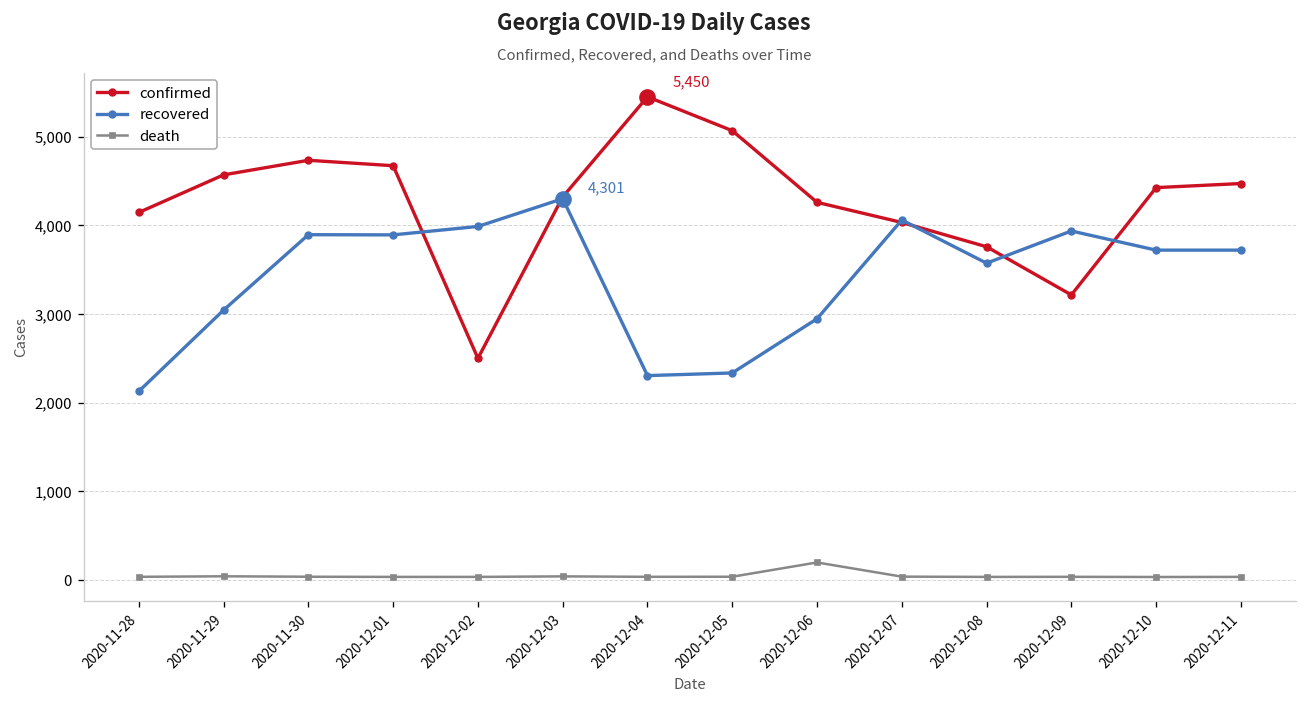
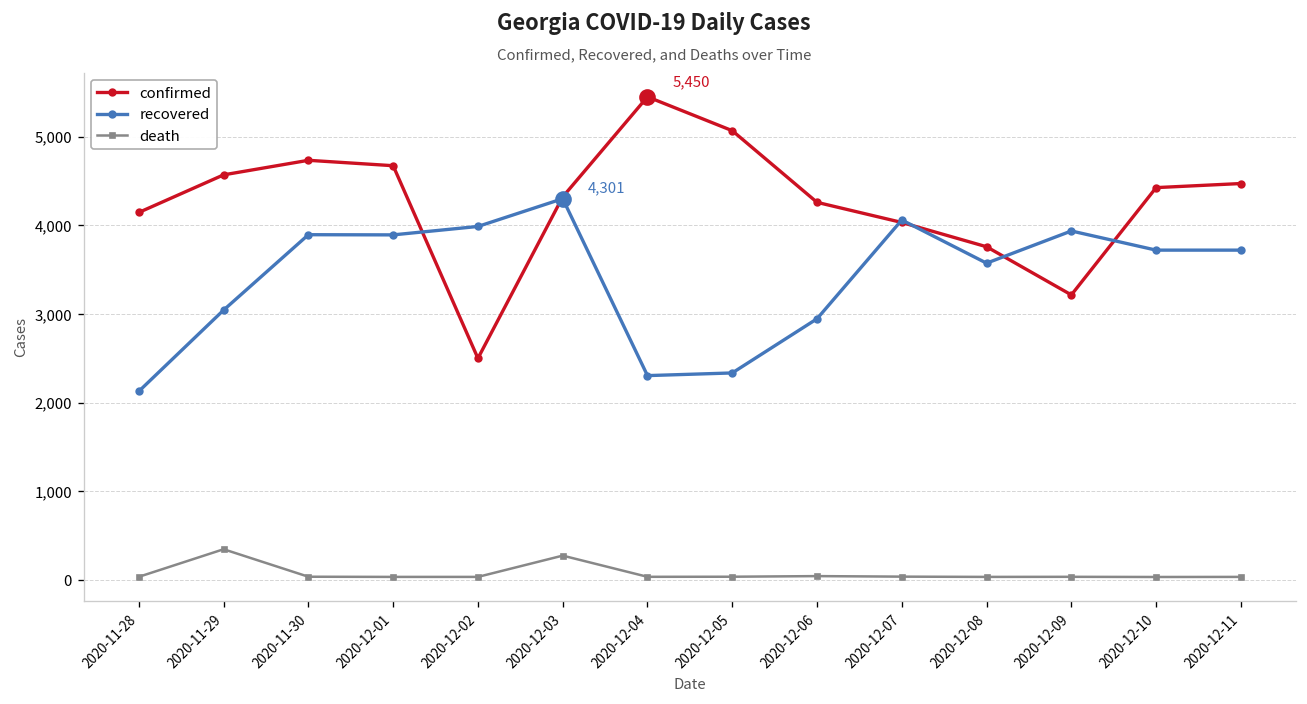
death, 2020-11-29: 0 -> 300
death, 2020-12-03: 0 -> 300
death, 2020-12-06: 200 -> 0
